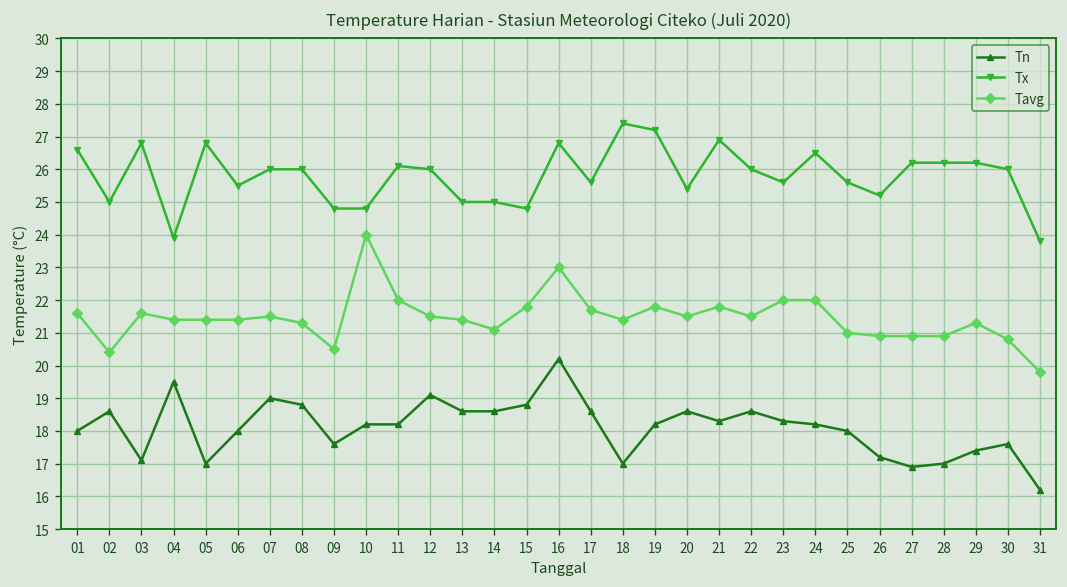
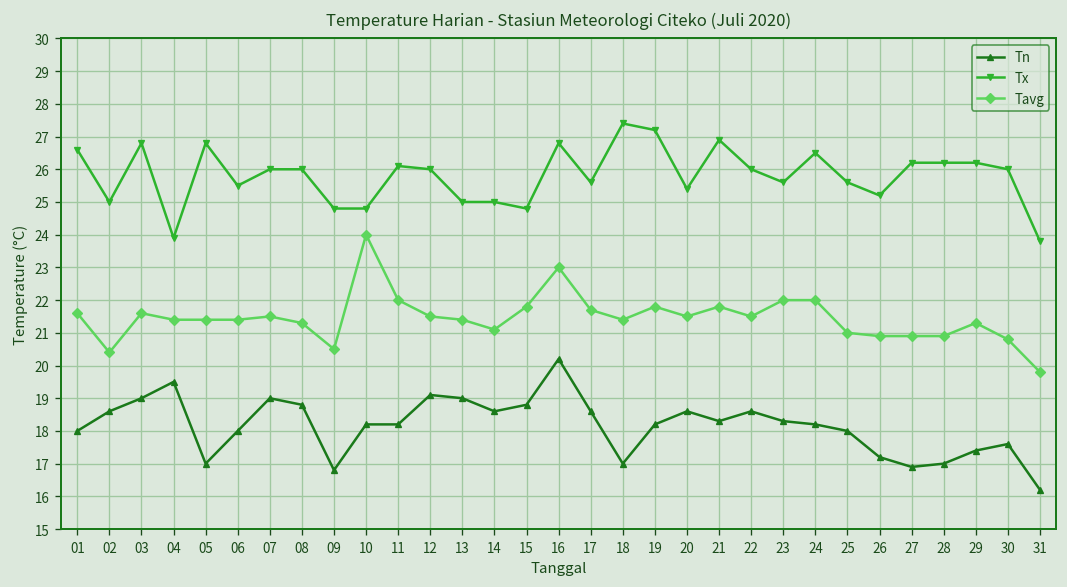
Tn, 03: 17.1 -> 19.0
Tn, 09: 17.6 -> 16.8
Tn, 13: 18.6 -> 19.0
